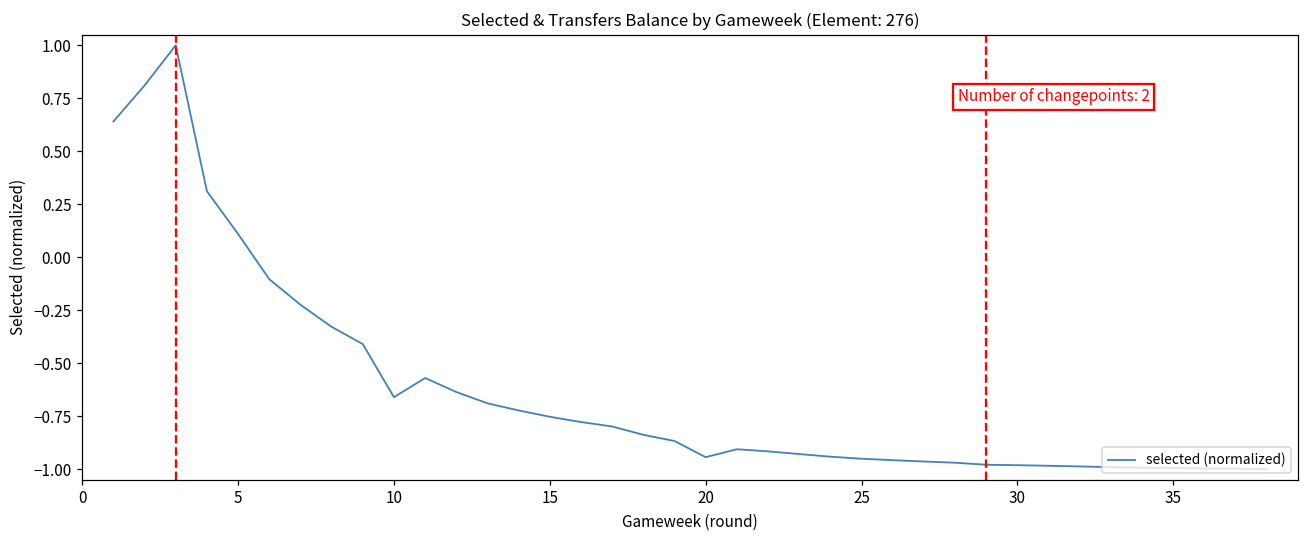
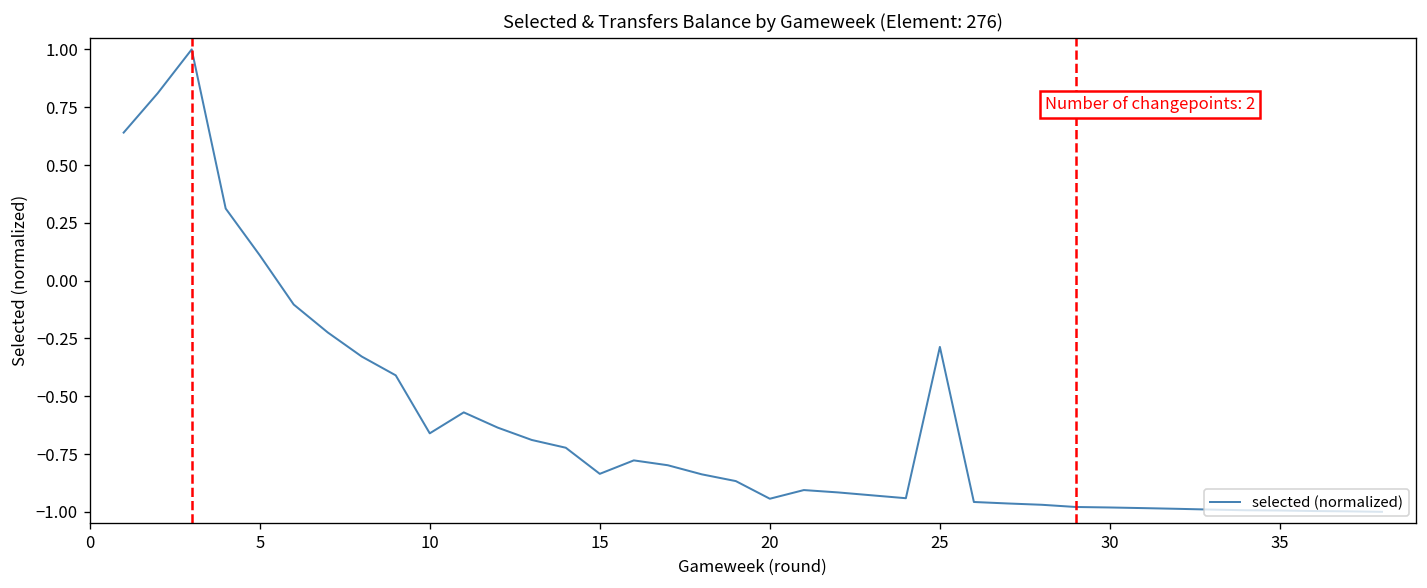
15: -0.75 -> -0.84
25: -0.95 -> -0.29
